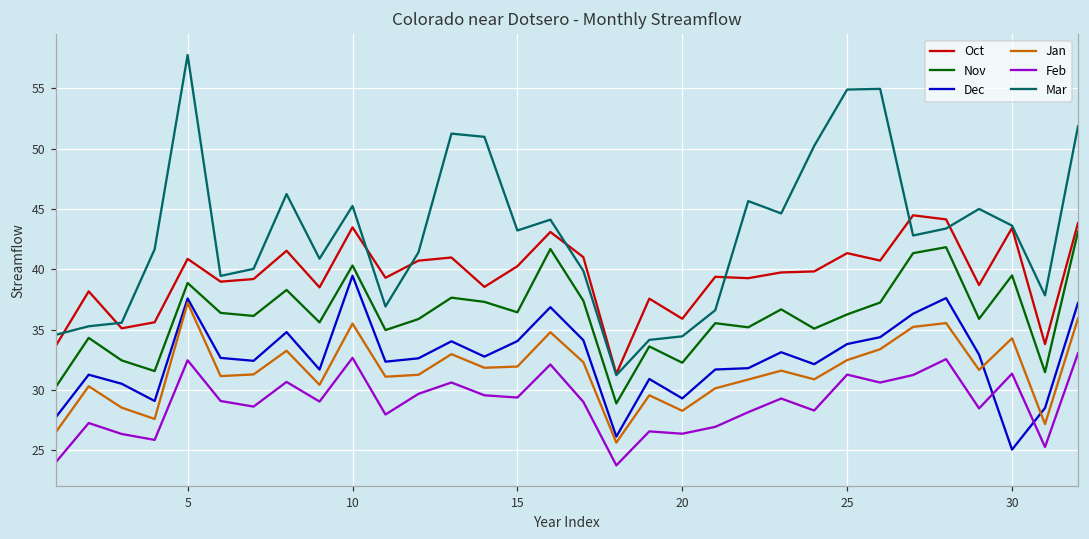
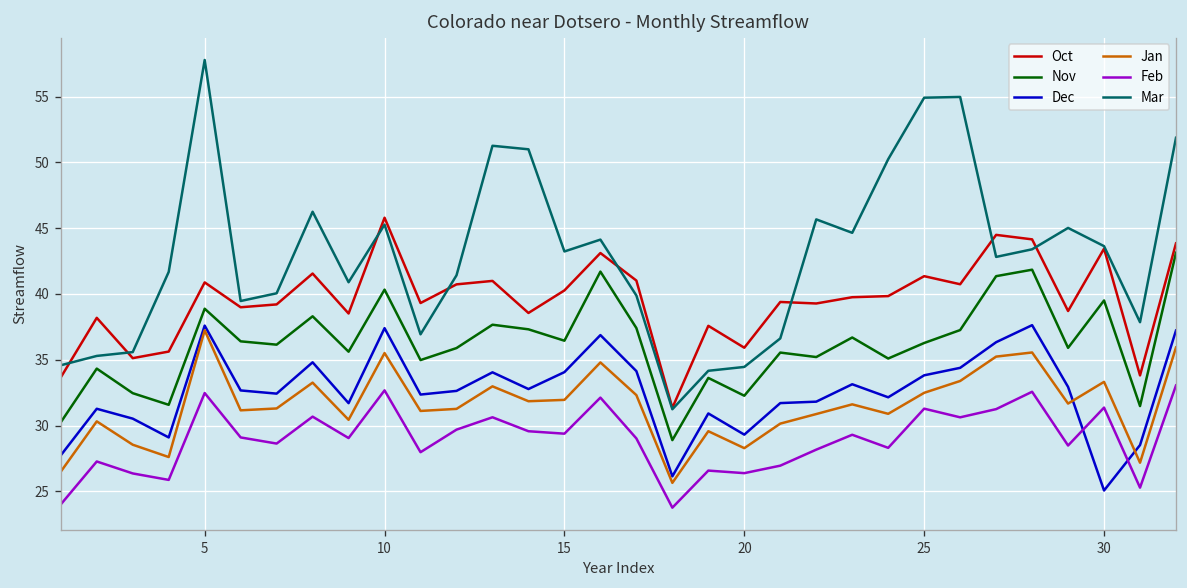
Oct, 10: 43.5 -> 45.8
Dec, 10: 39.5 -> 37.4
Jan, 30: 34.3 -> 33.3
